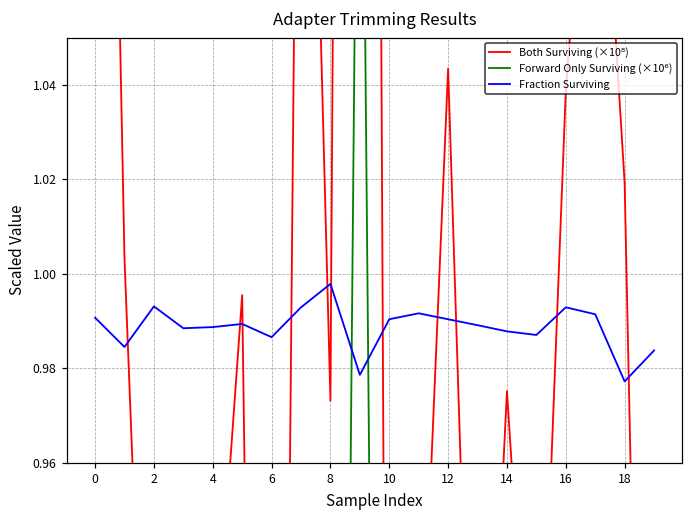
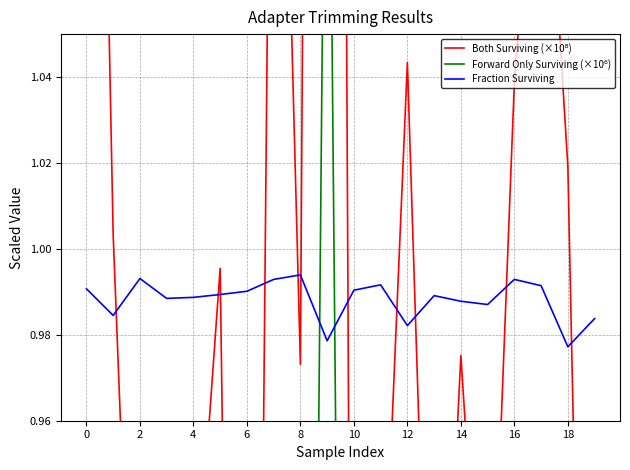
Fraction Surviving, 6: 0.987 -> 0.990
Fraction Surviving, 8: 0.998 -> 0.994
Fraction Surviving, 12: 0.990 -> 0.982
